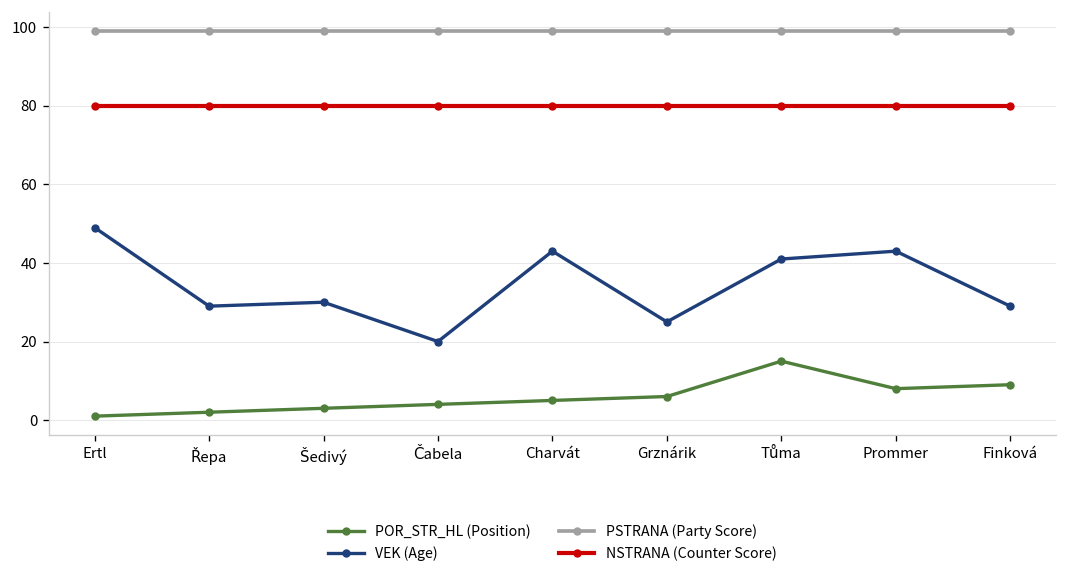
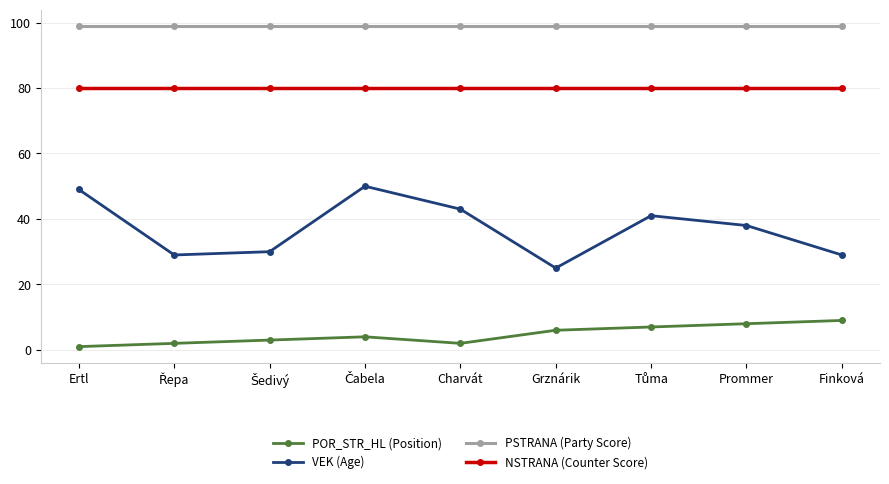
VEK (Age), Čabela: 20 -> 50
POR_STR_HL (Position), Charvát: 5 -> 2
POR_STR_HL (Position), Tůma: 15 -> 7
VEK (Age), Prommer: 43 -> 38
